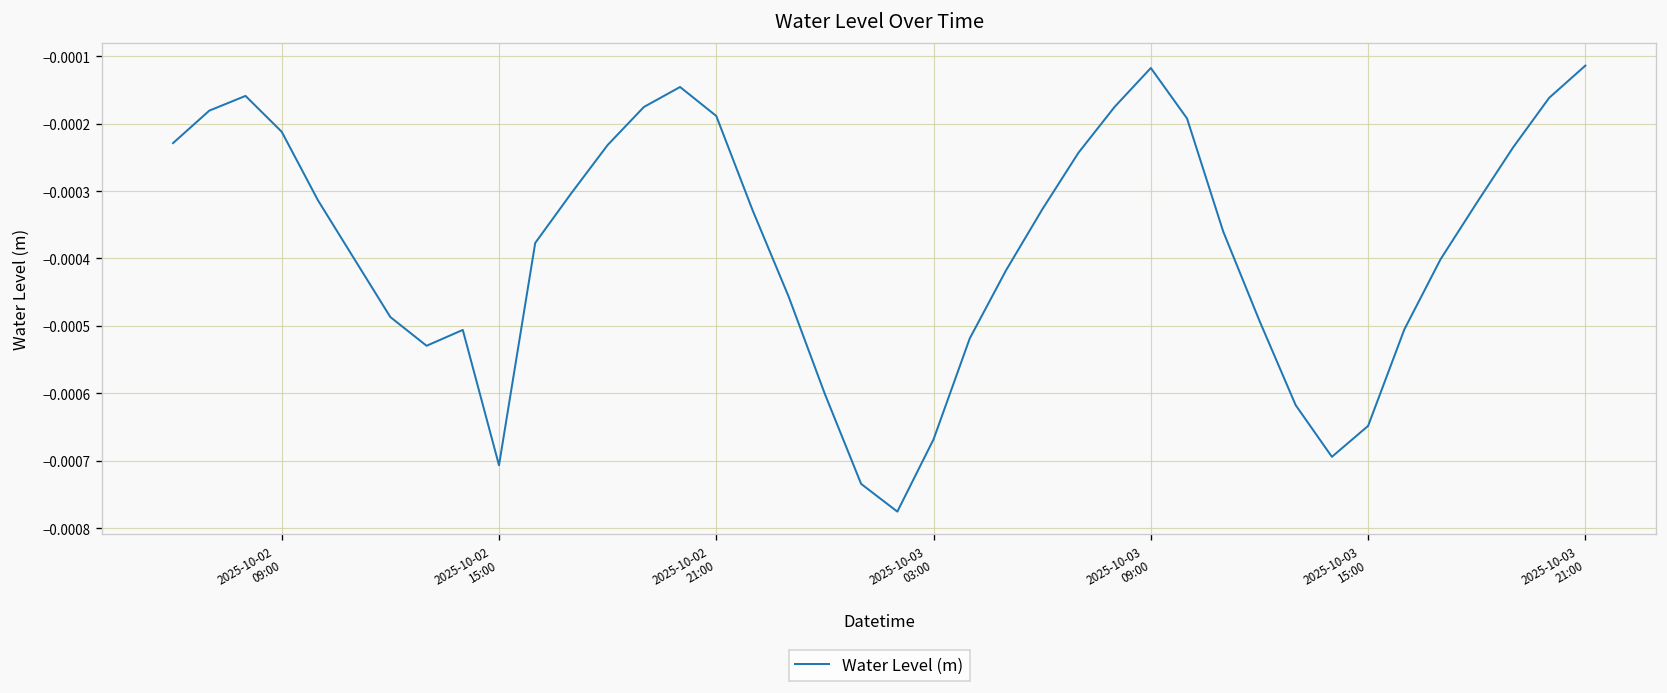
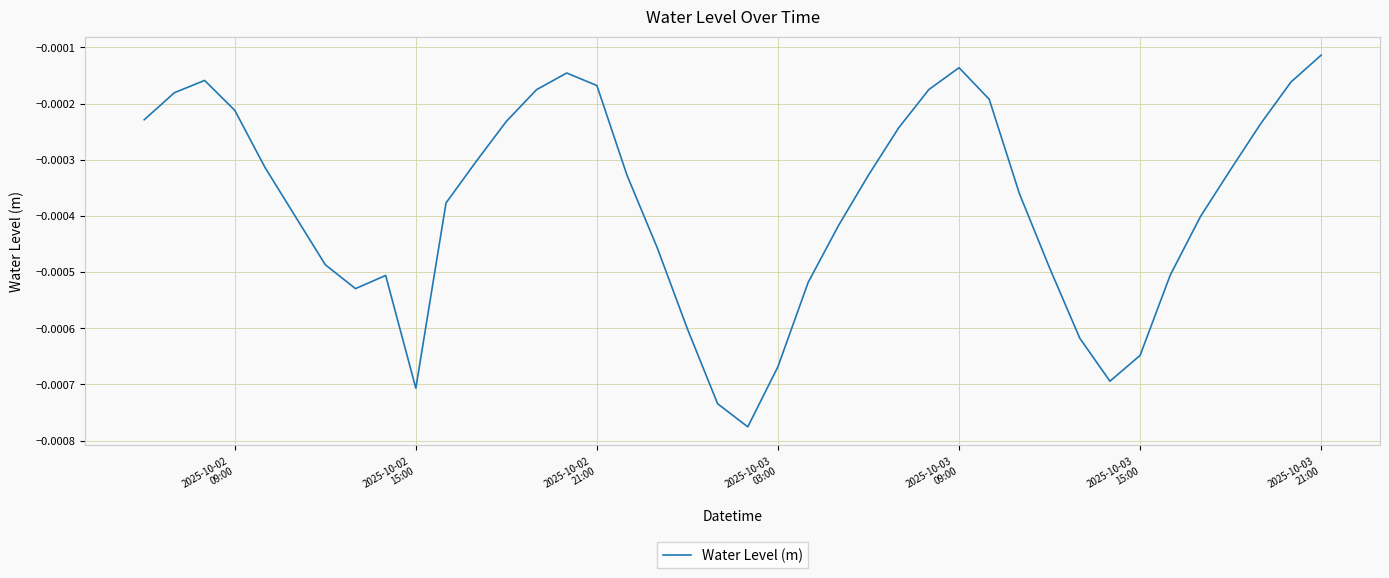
2025-10-02 21:00: -0.00019 -> -0.00017
2025-10-03 09:00: -0.00012 -> -0.00014
